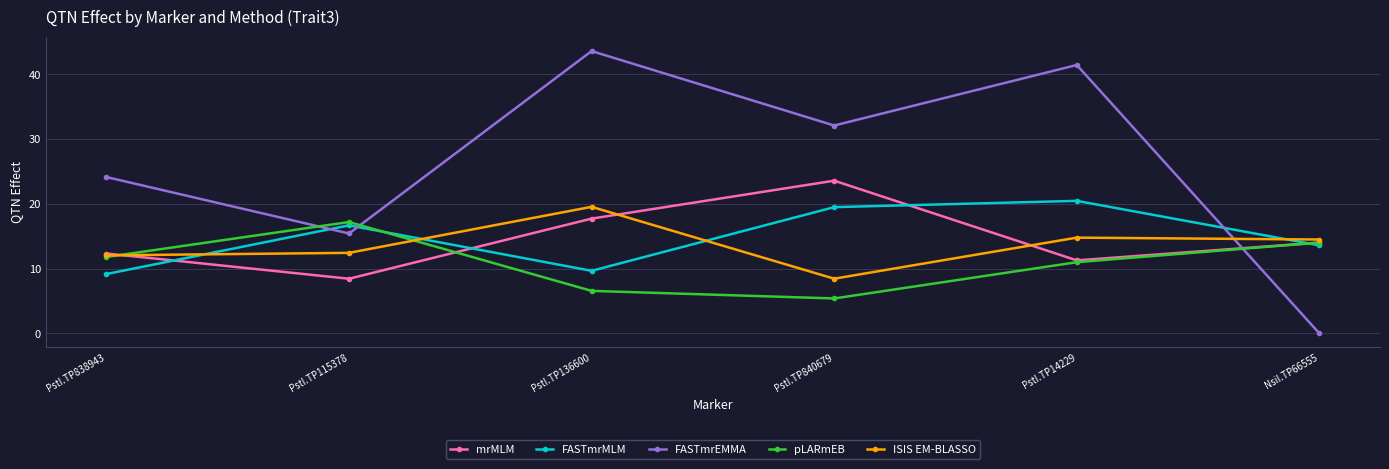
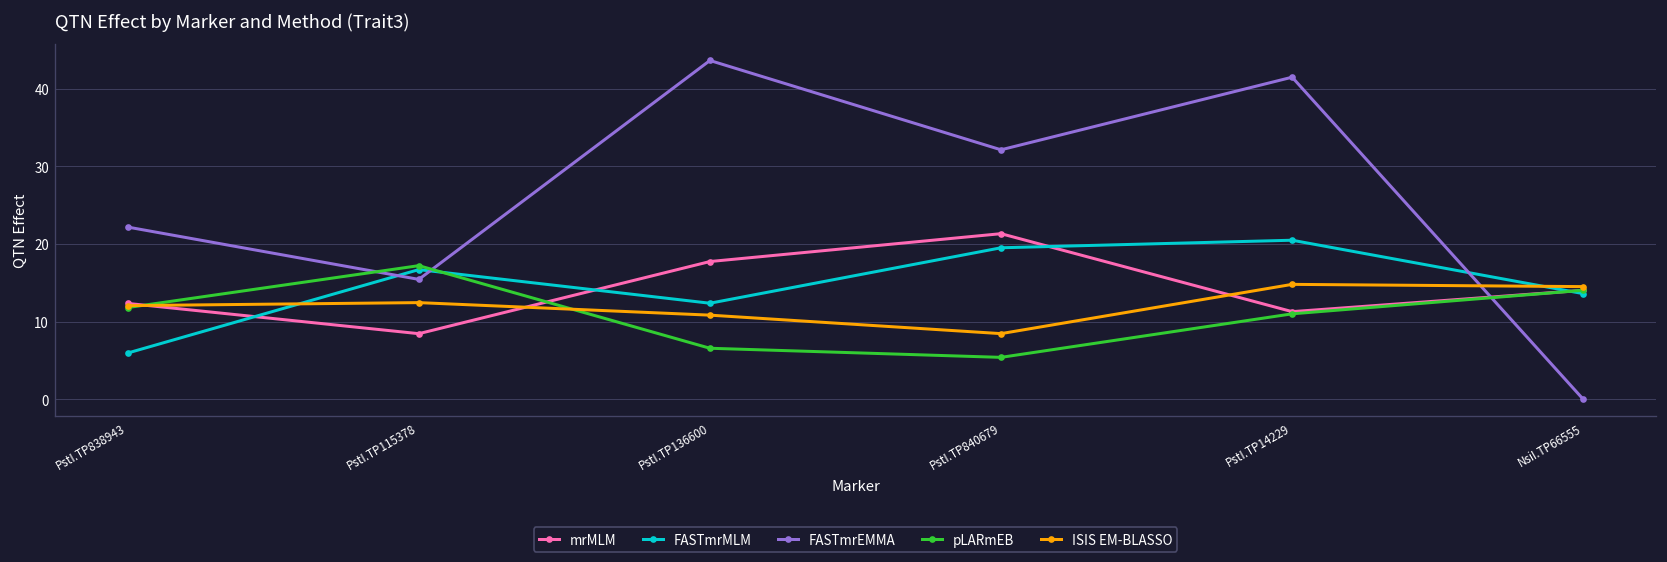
FASTmrMLM, PstI.TP838943: 9 -> 6
FASTmrEMMA, PstI.TP838943: 24 -> 22
FASTmrMLM, PstI.TP136600: 10 -> 12
ISIS EM-BLASSO, PstI.TP136600: 20 -> 11
mrMLM, PstI.TP840679: 24 -> 21
